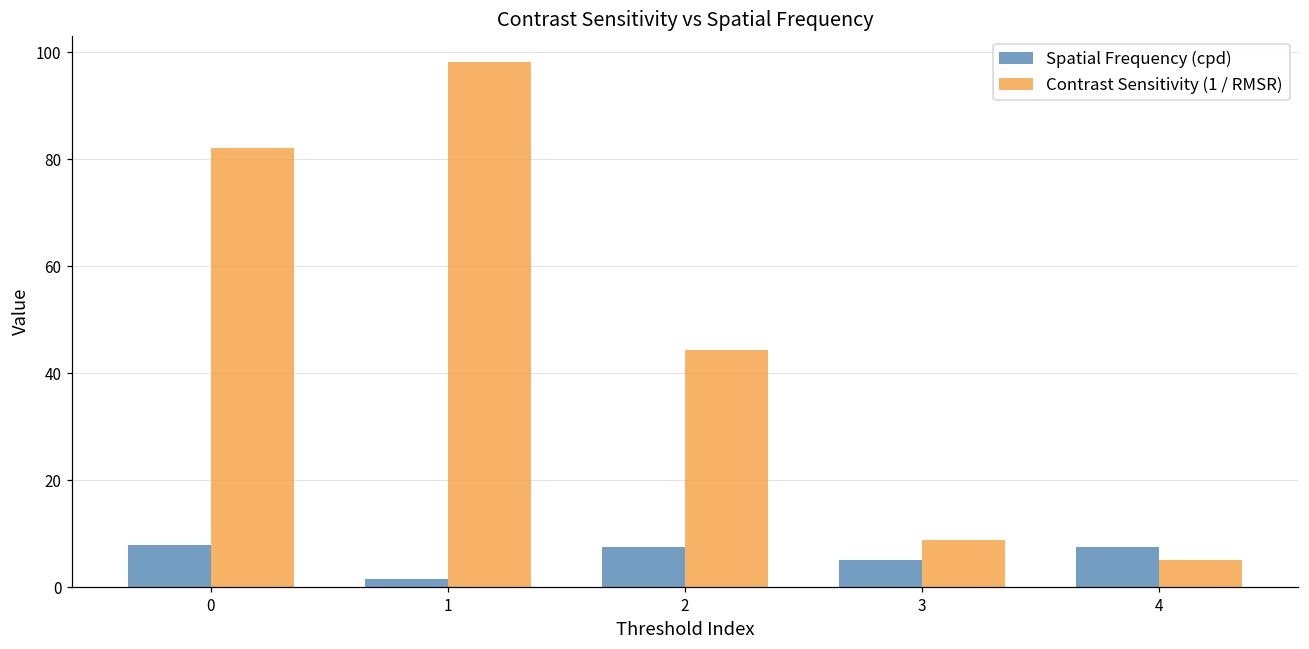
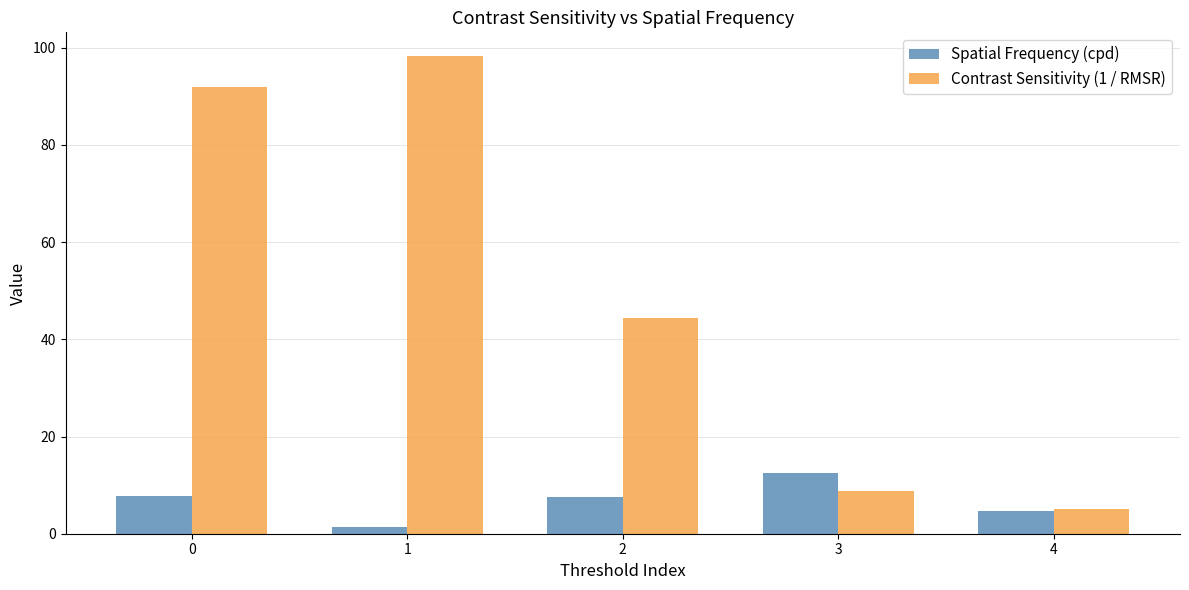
Contrast Sensitivity (1 / RMSR), 0: 82 -> 92
Spatial Frequency (cpd), 3: 5 -> 12
Spatial Frequency (cpd), 4: 7 -> 5
